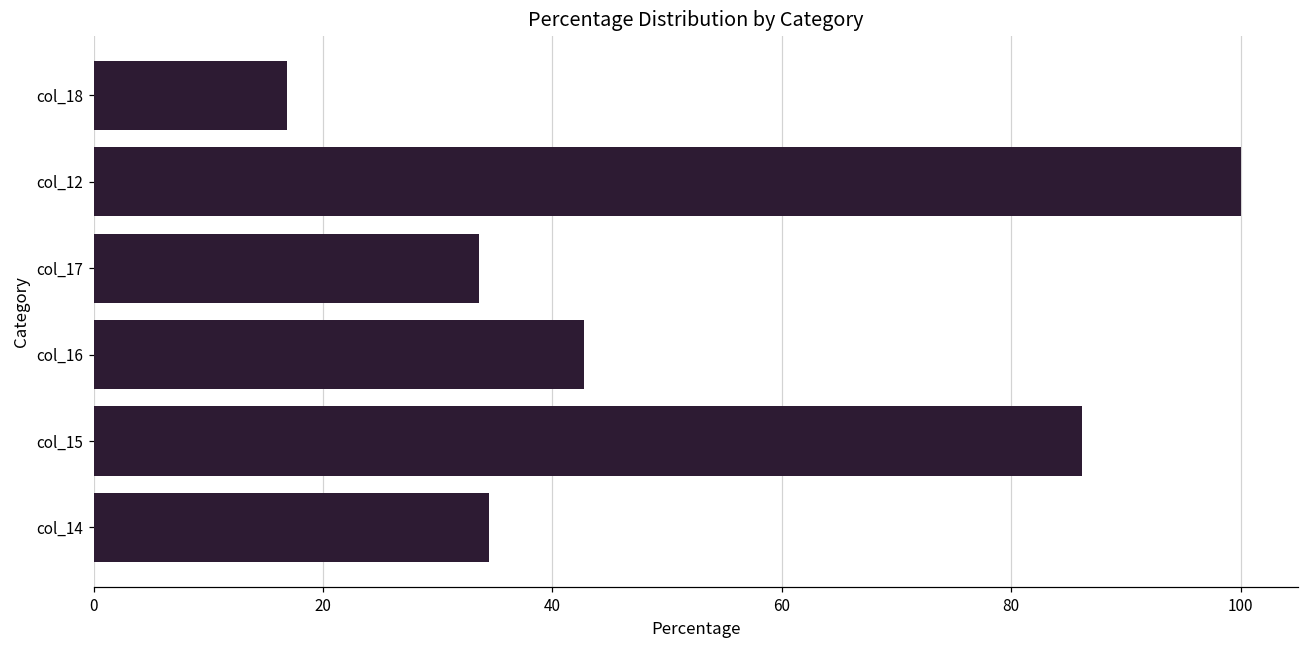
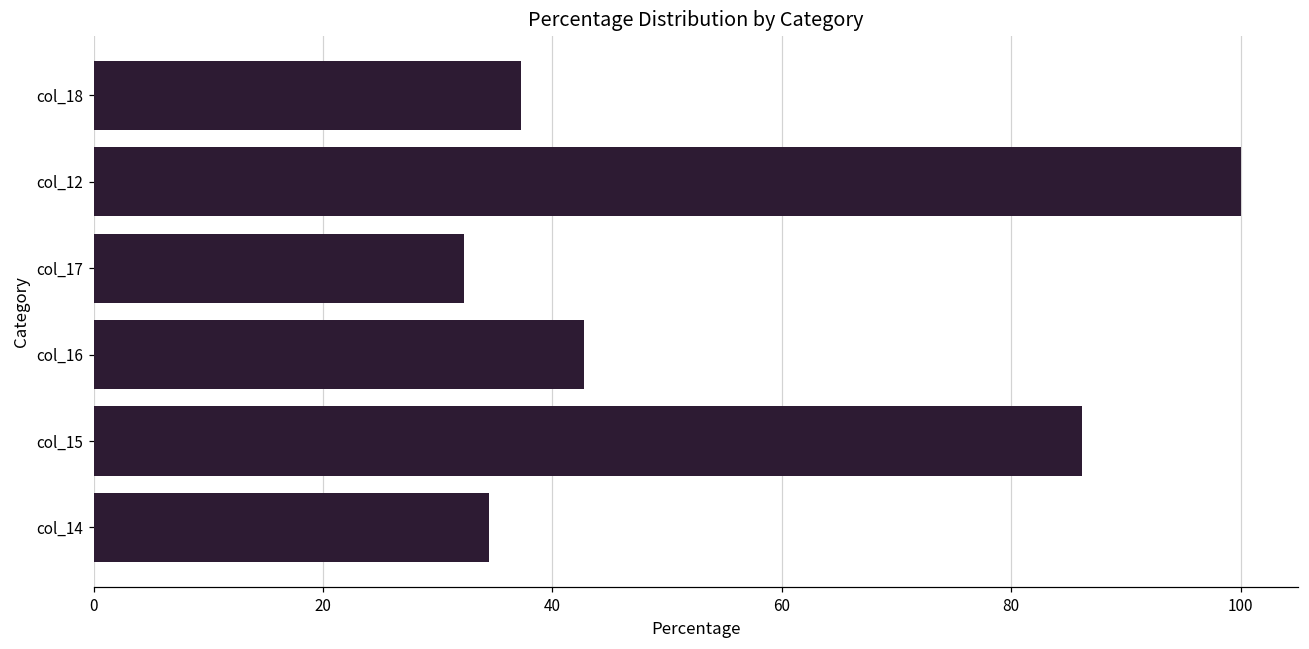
col_18: 16.9 -> 37.3
col_17: 33.6 -> 32.3
